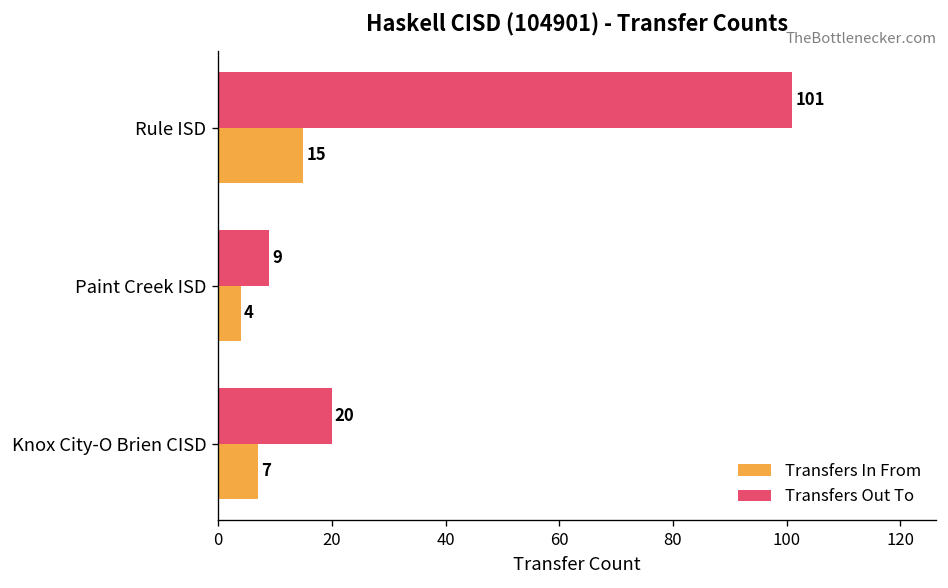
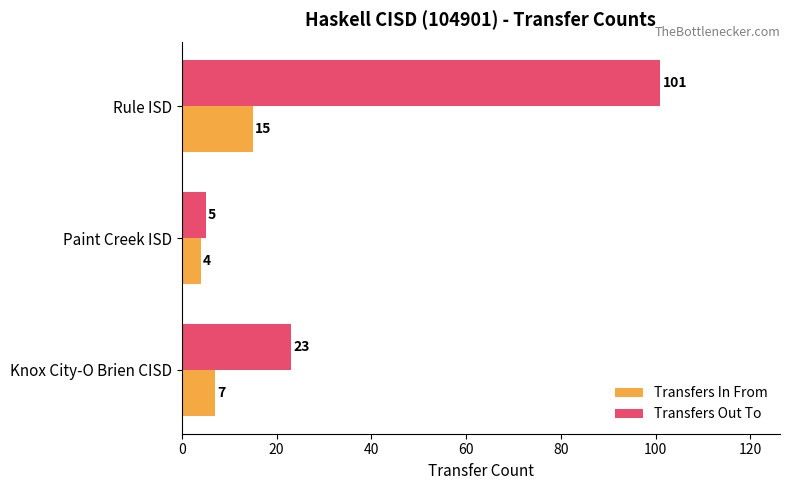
Transfers Out To, Paint Creek ISD: 9 -> 5
Transfers Out To, Knox City-O Brien CISD: 20 -> 23
